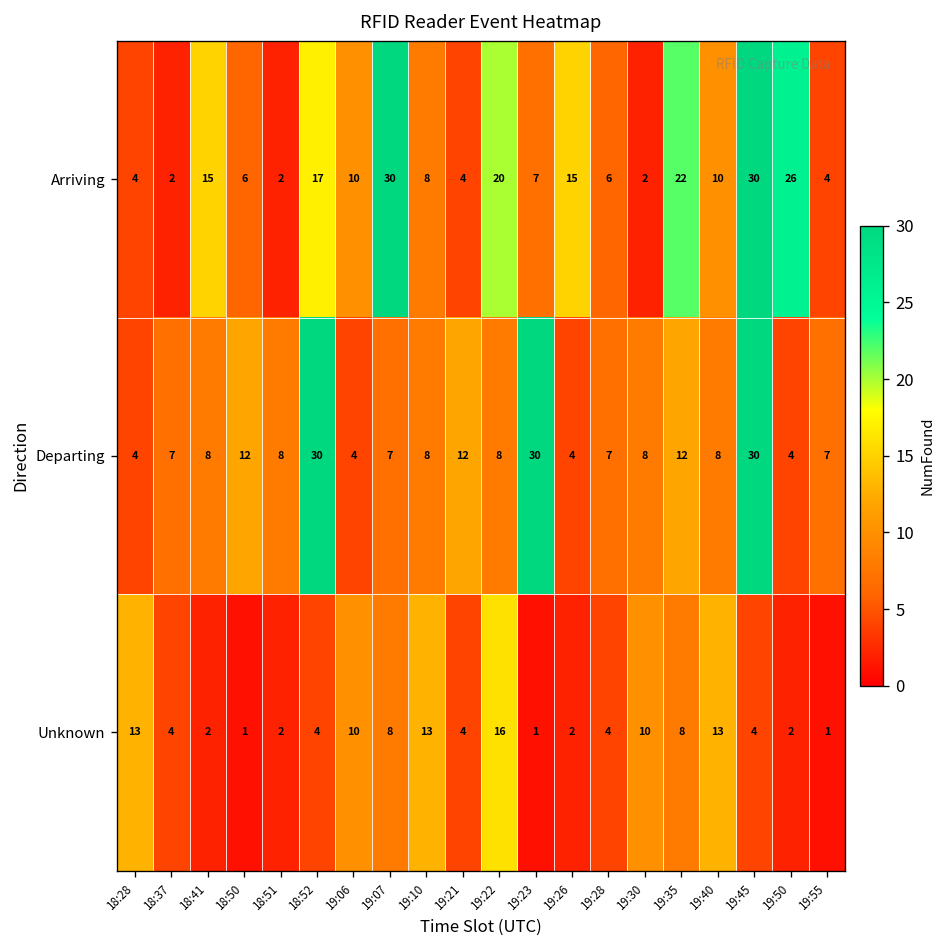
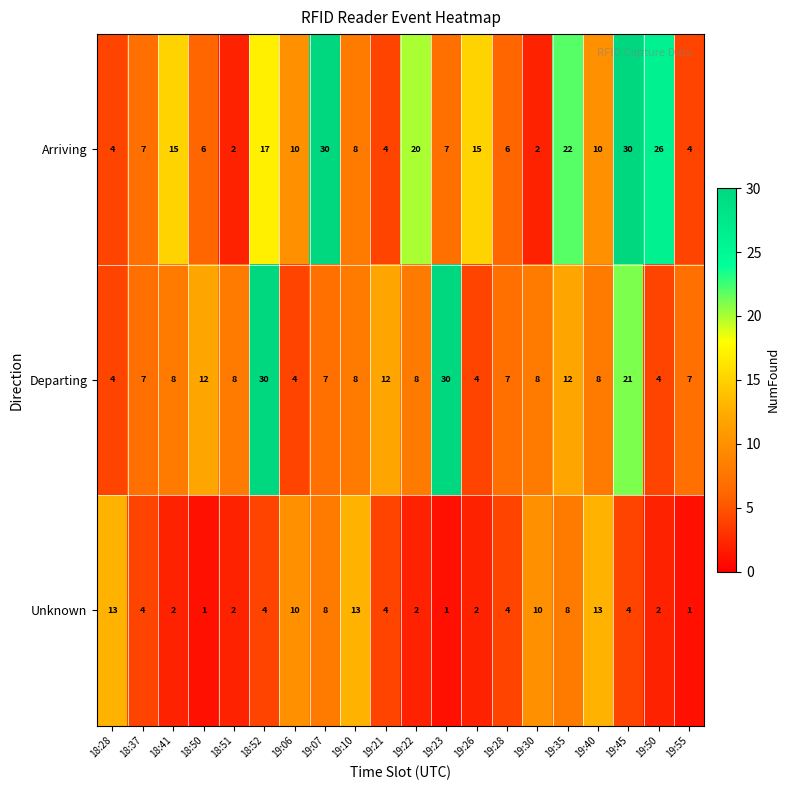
Arriving, 18:37: 2 -> 7
Departing, 19:45: 30 -> 21
Unknown, 19:22: 16 -> 2
